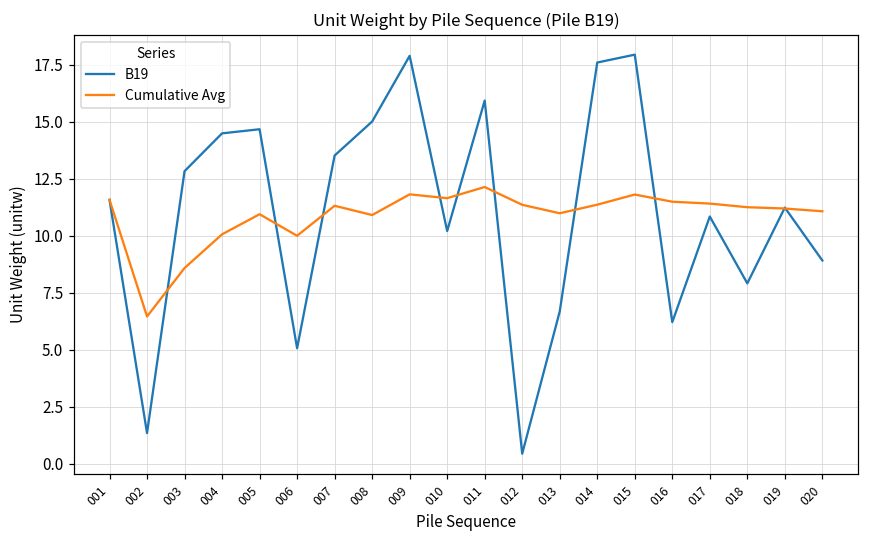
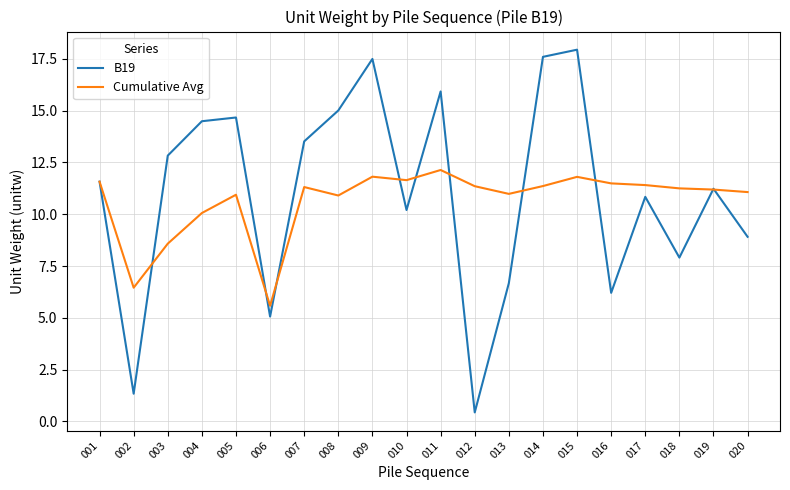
Cumulative Avg, 006: 10.0 -> 5.6
B19, 009: 17.9 -> 17.5
